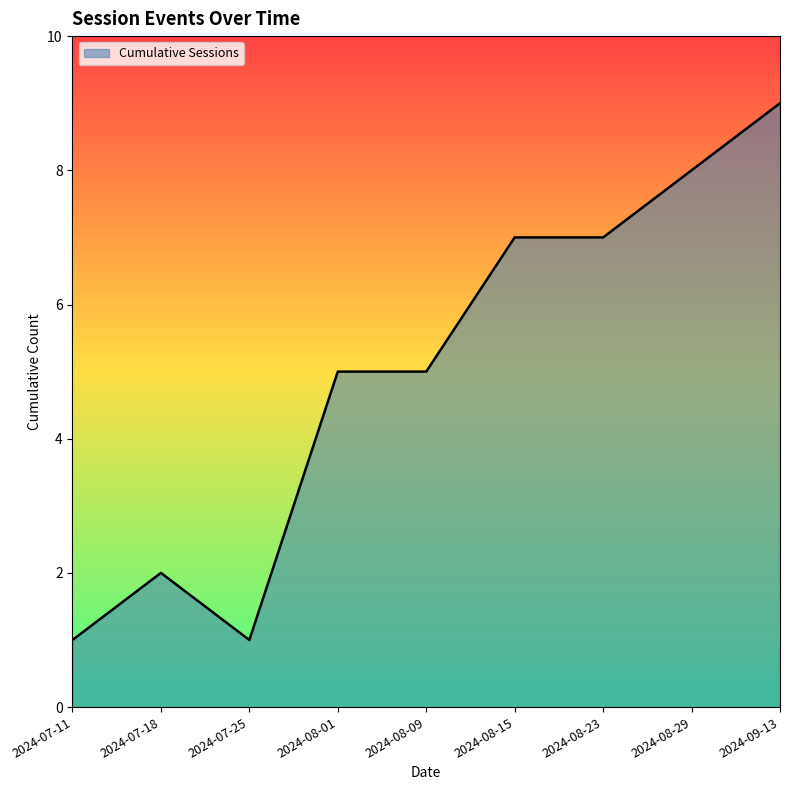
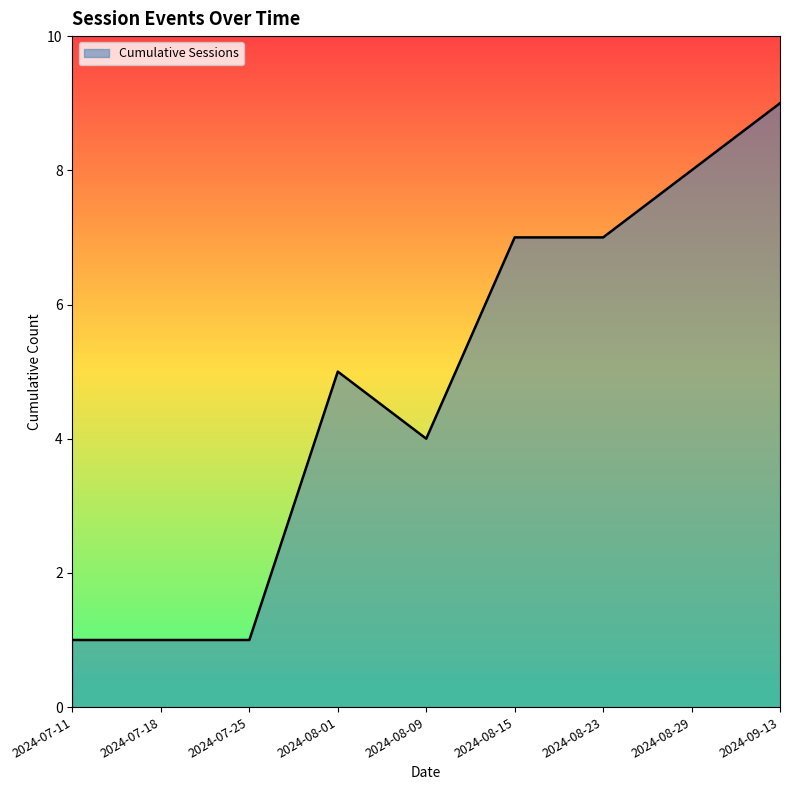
2024-07-18: 2 -> 1
2024-08-09: 5 -> 4
